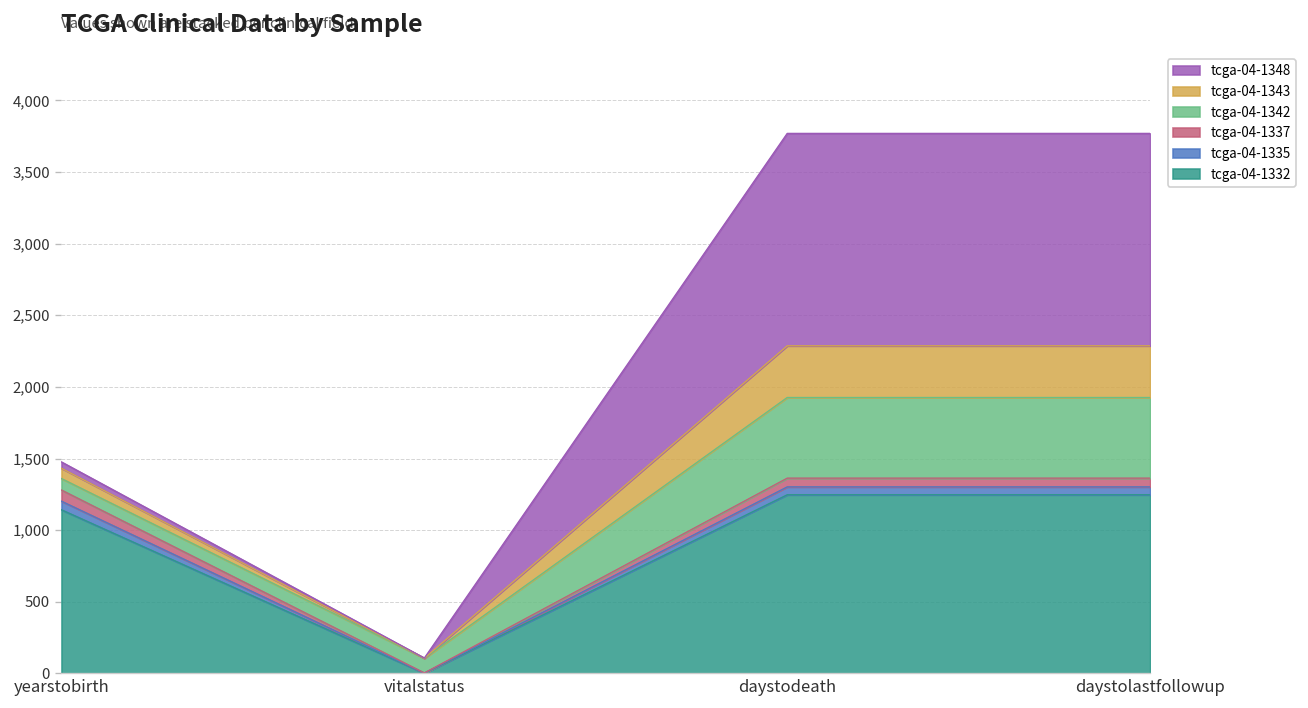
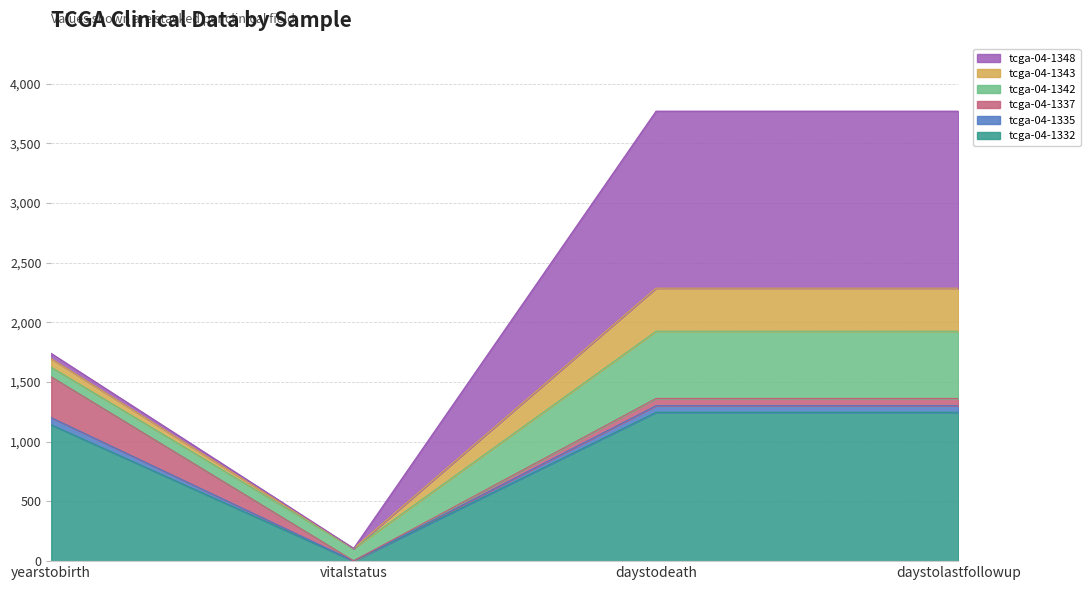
tcga-04-1337, yearstobirth: 80 -> 340
